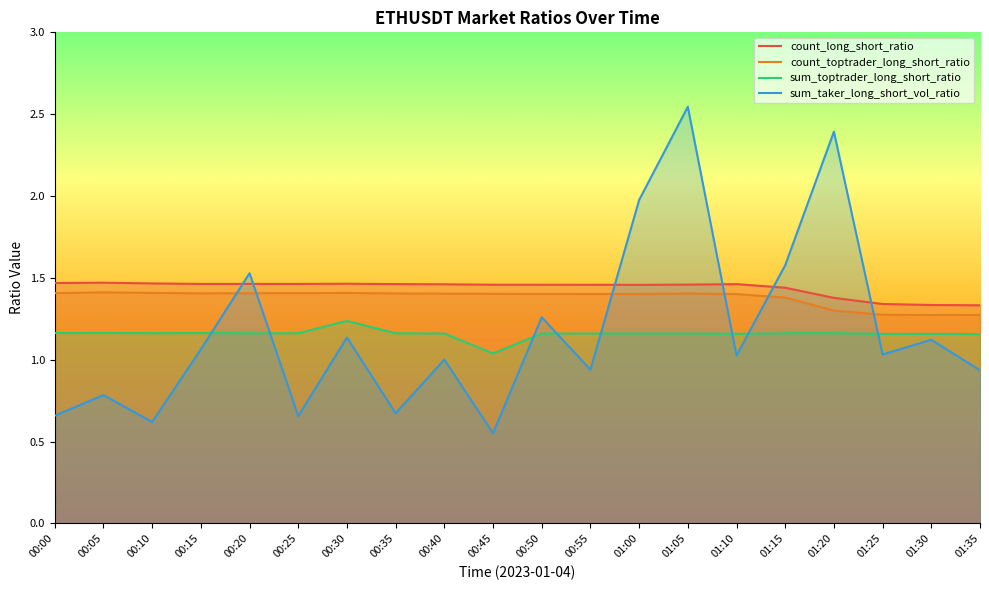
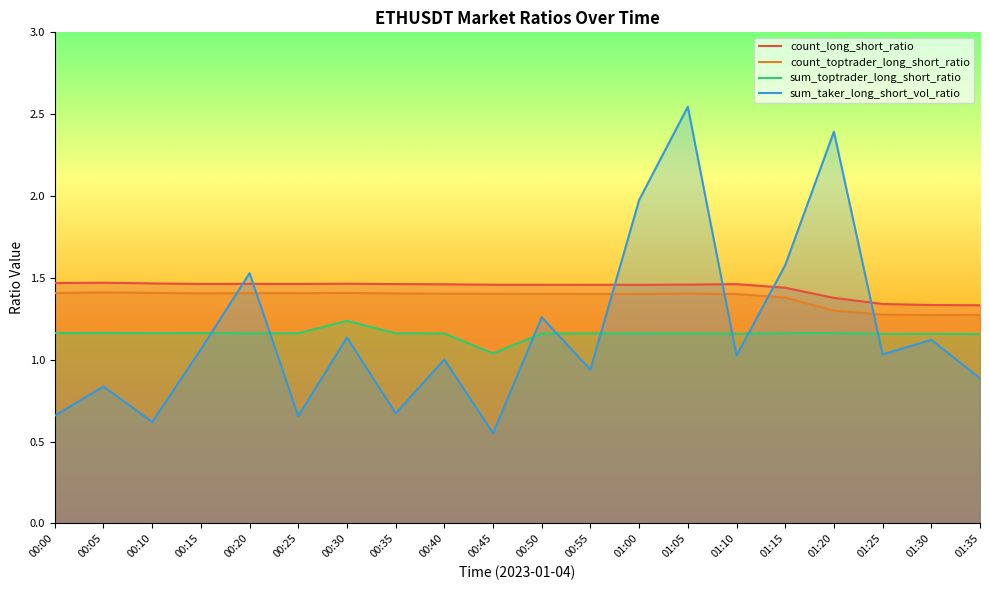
sum_taker_long_short_vol_ratio, 00:05: 0.78 -> 0.84
sum_taker_long_short_vol_ratio, 01:35: 0.94 -> 0.89
